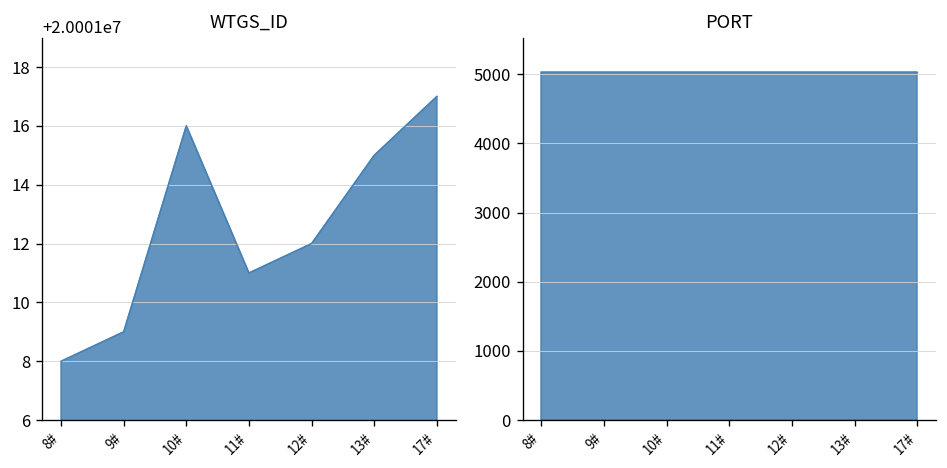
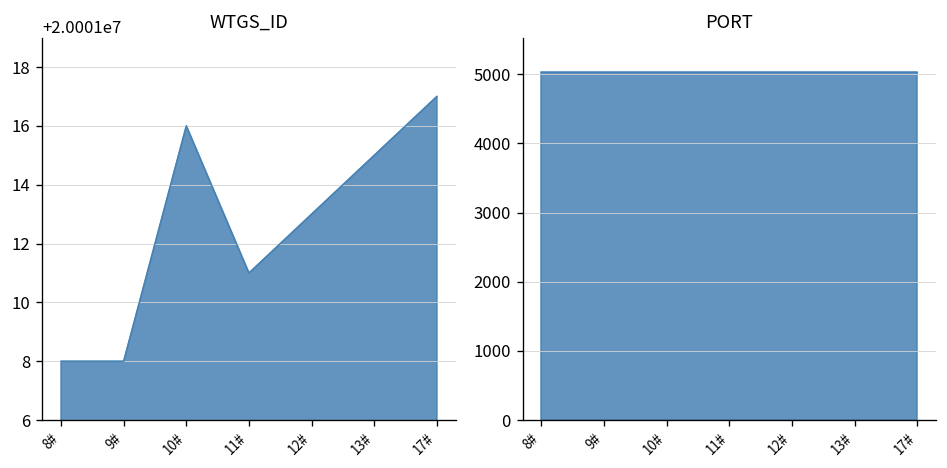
WTGS_ID, 9#: 20001009 -> 20001008
WTGS_ID, 12#: 20001012 -> 20001013
